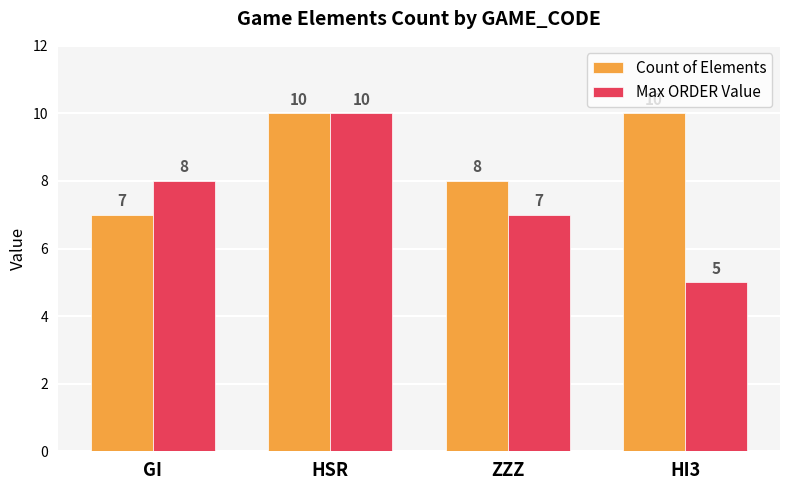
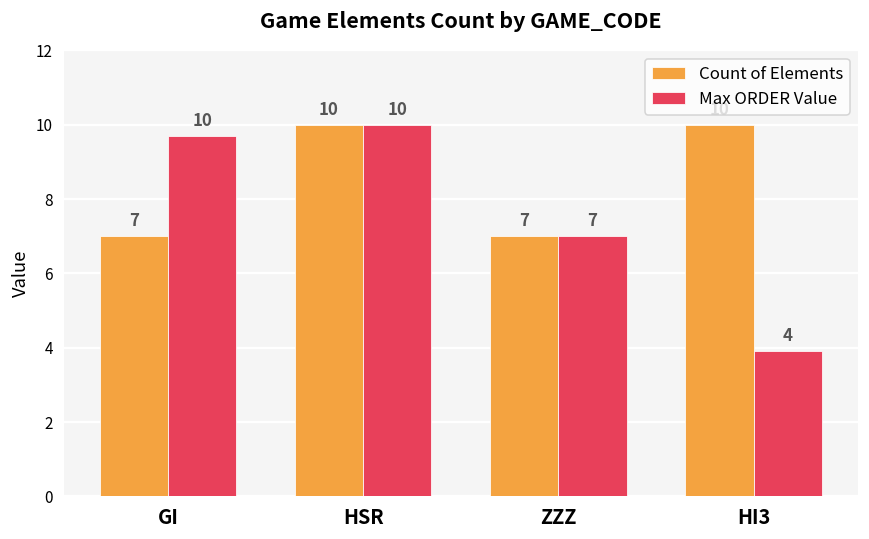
Max ORDER Value, GI: 8 -> 10
Count of Elements, ZZZ: 8 -> 7
Max ORDER Value, HI3: 5 -> 4
